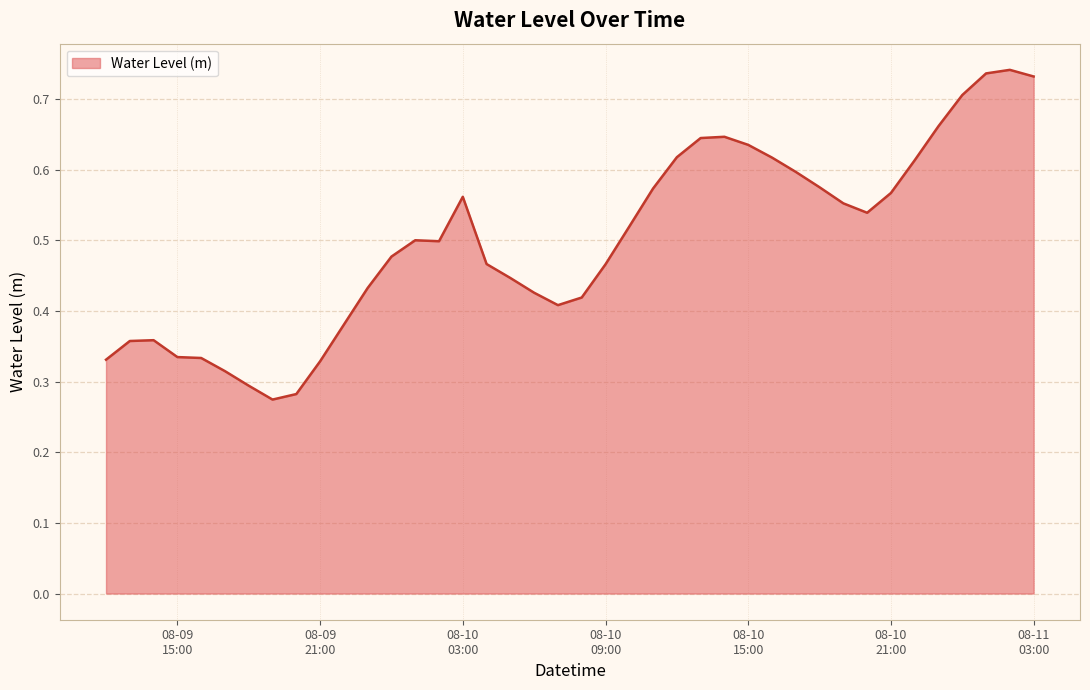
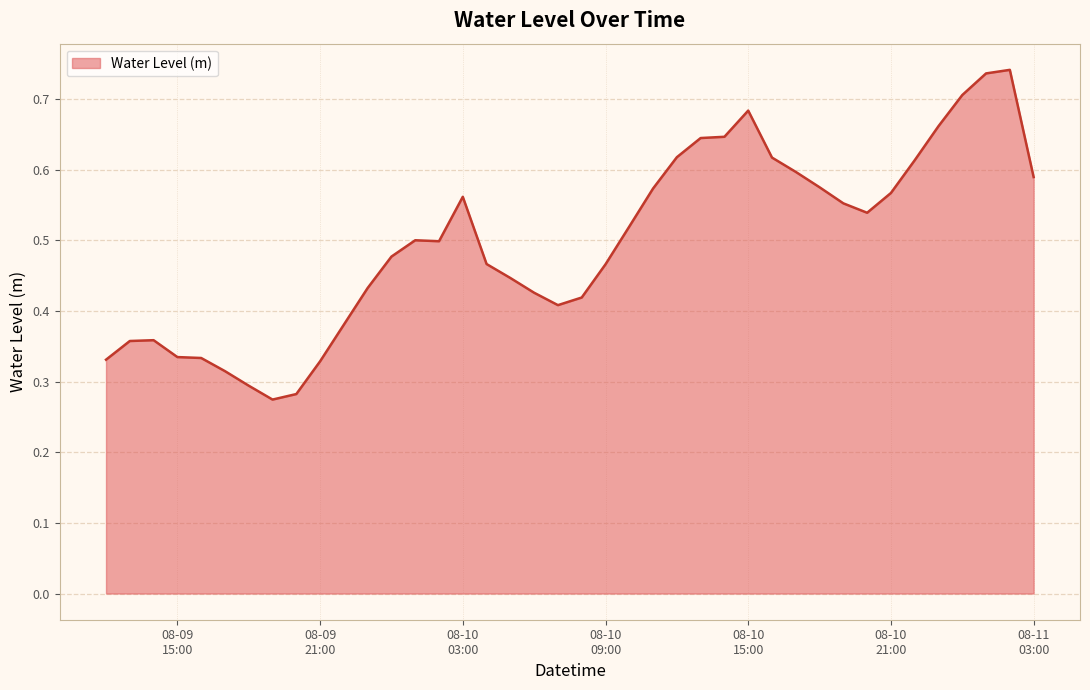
08-10 15:00: 0.64 -> 0.68
08-11 03:00: 0.73 -> 0.59
